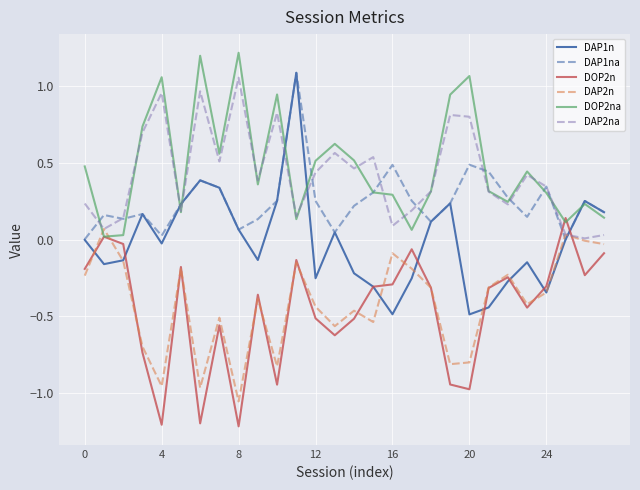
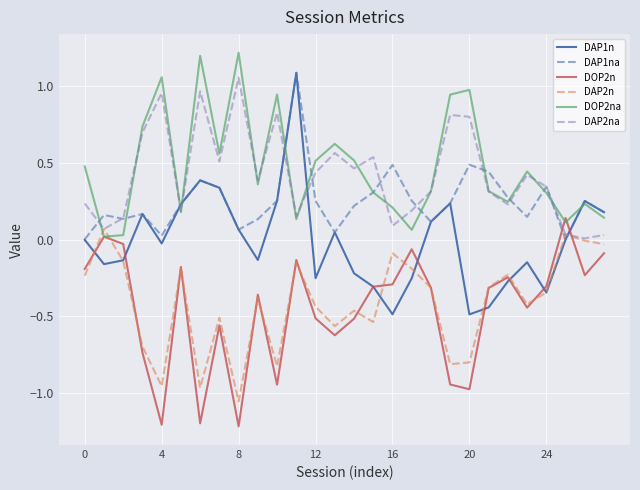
DOP2na, 16: 0.29 -> 0.21
DOP2na, 20: 1.07 -> 0.98
